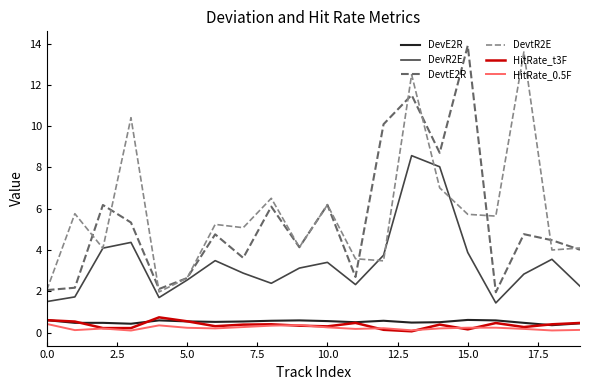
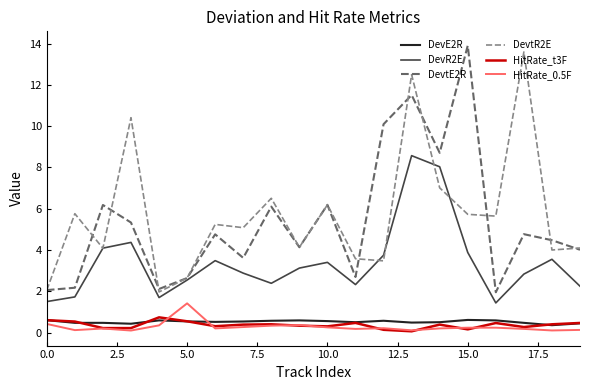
HitRate_0.5F, 5.0: 0.2 -> 1.4
